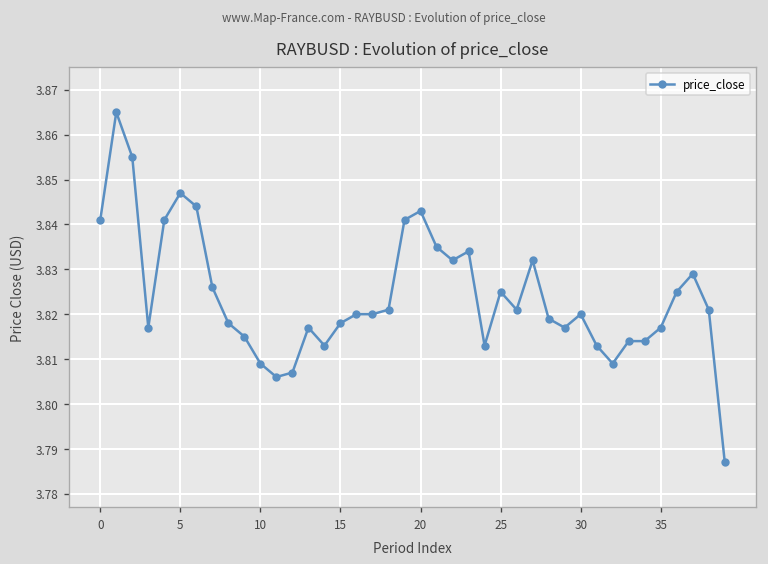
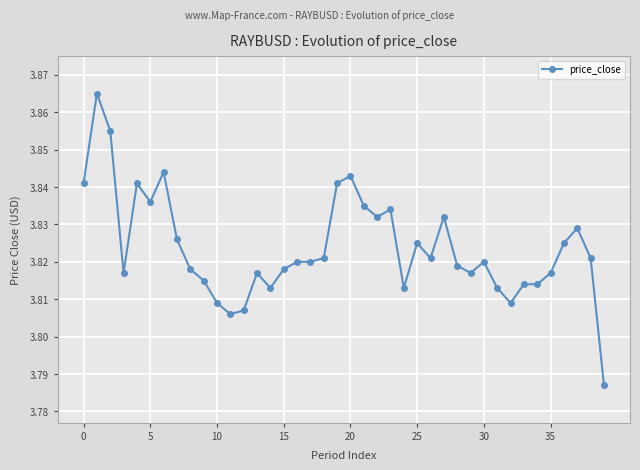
5: 3.847 -> 3.836
